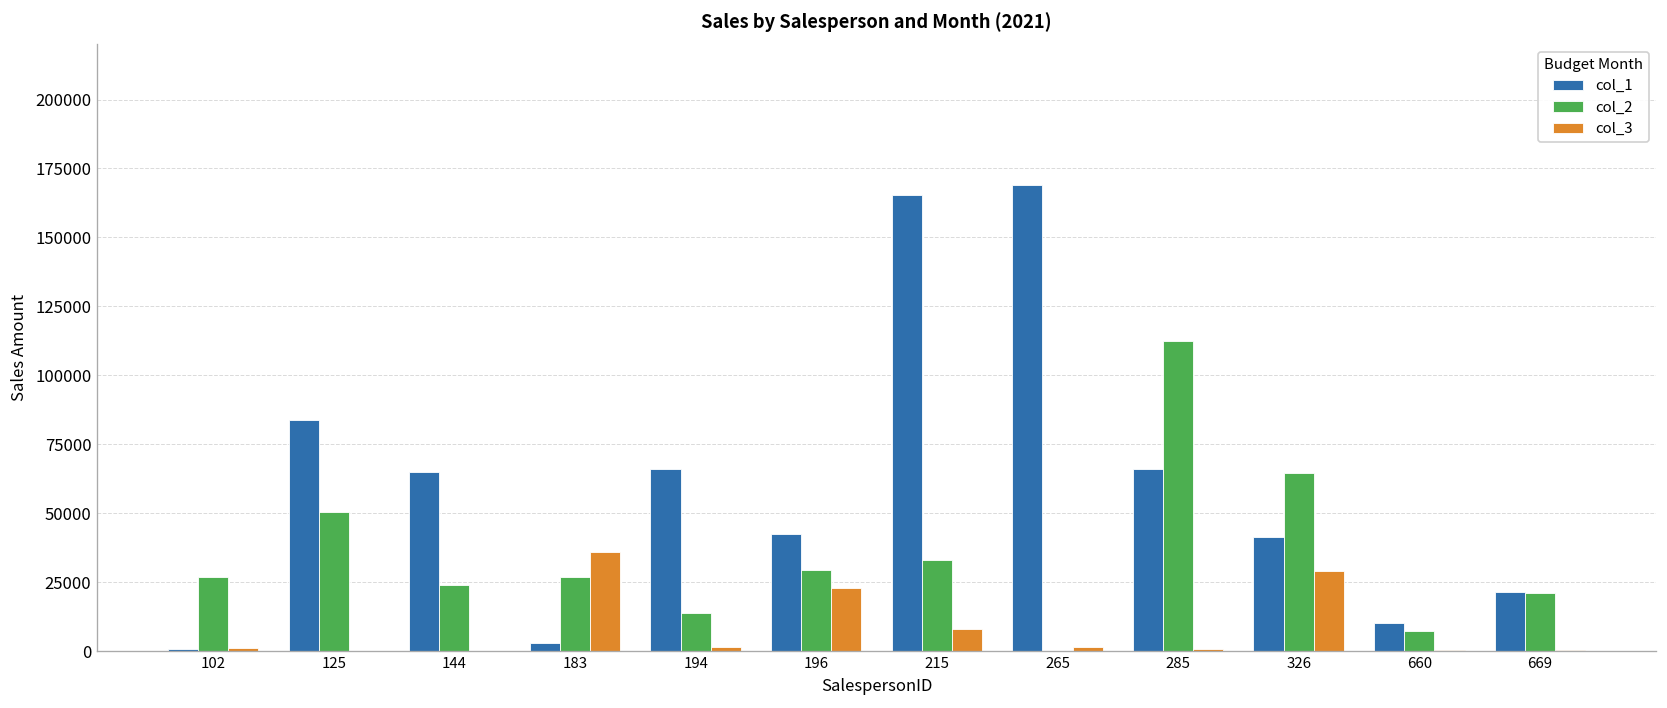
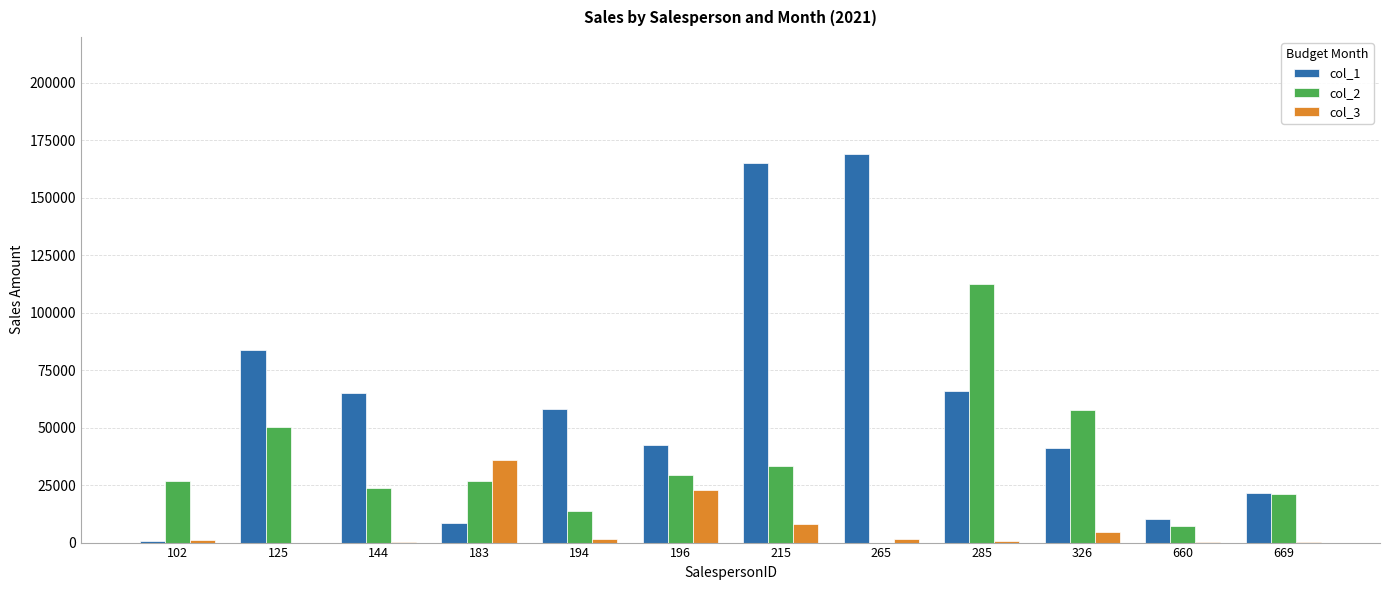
col_1, 183: 3000 -> 8000
col_1, 194: 66000 -> 58000
col_2, 326: 65000 -> 58000
col_3, 326: 29000 -> 4000
